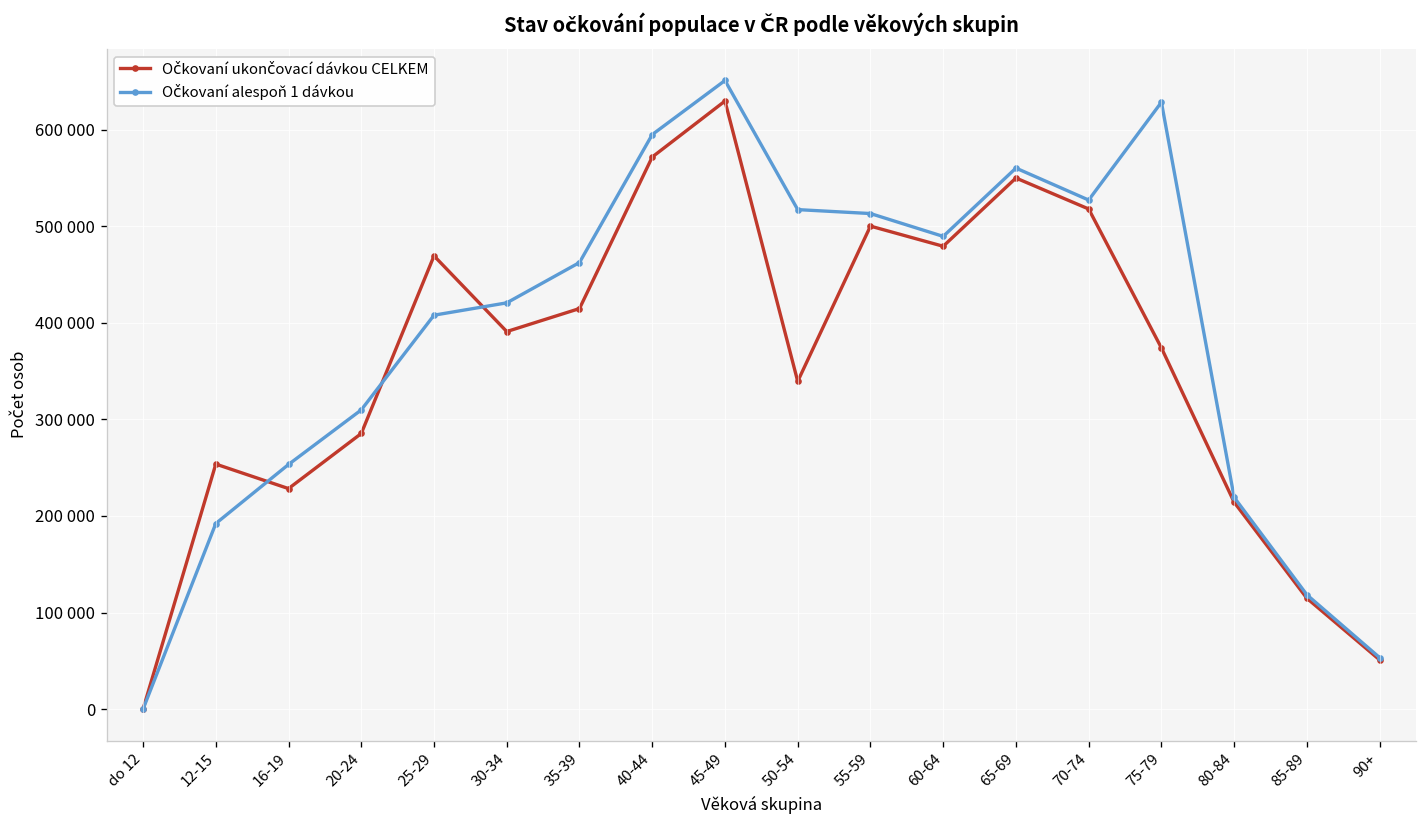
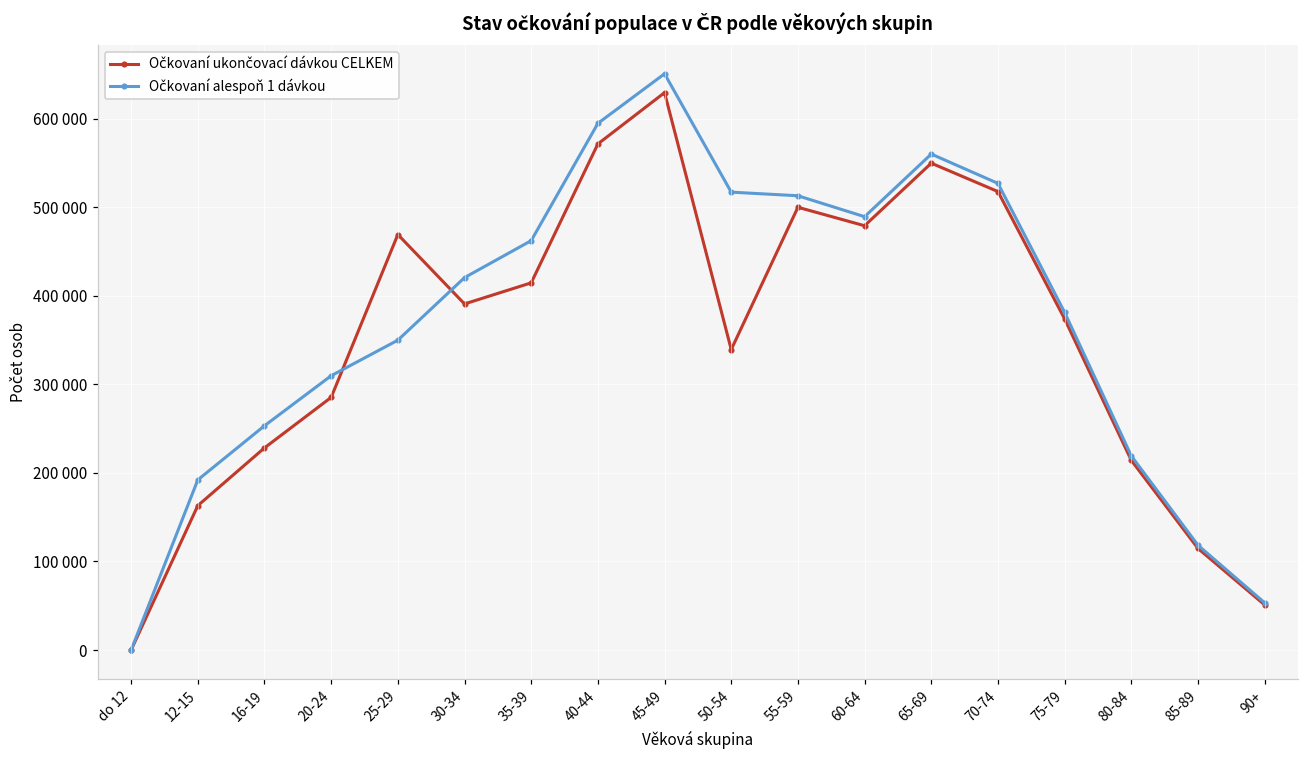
Očkovaní ukončovací dávkou CELKEM, 12-15: 250000 -> 160000
Očkovaní alespoň 1 dávkou, 25-29: 410000 -> 350000
Očkovaní alespoň 1 dávkou, 75-79: 630000 -> 380000
